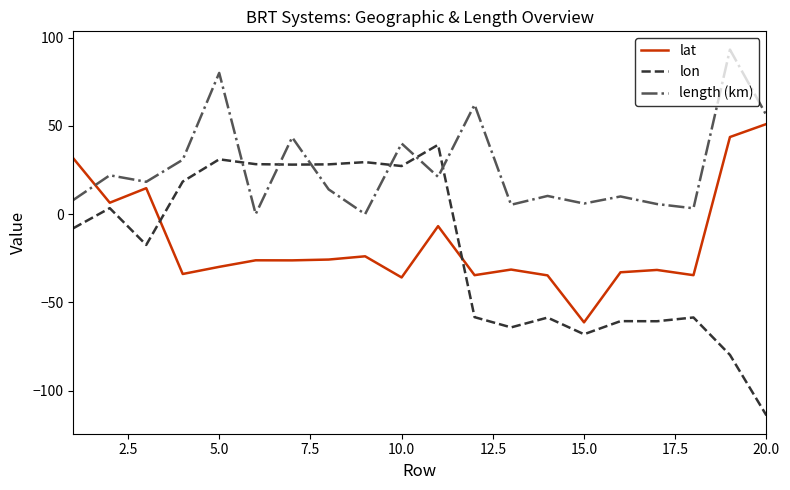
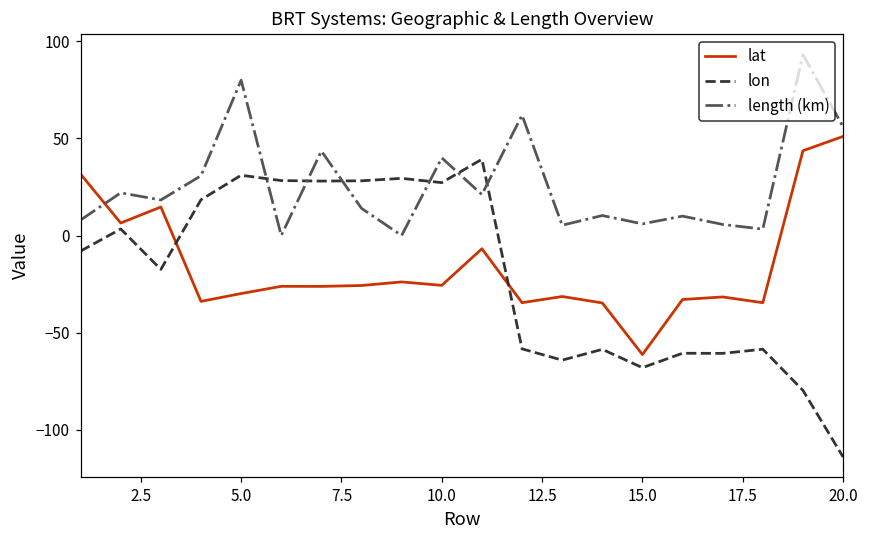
lat, 10.0: -36 -> -26
